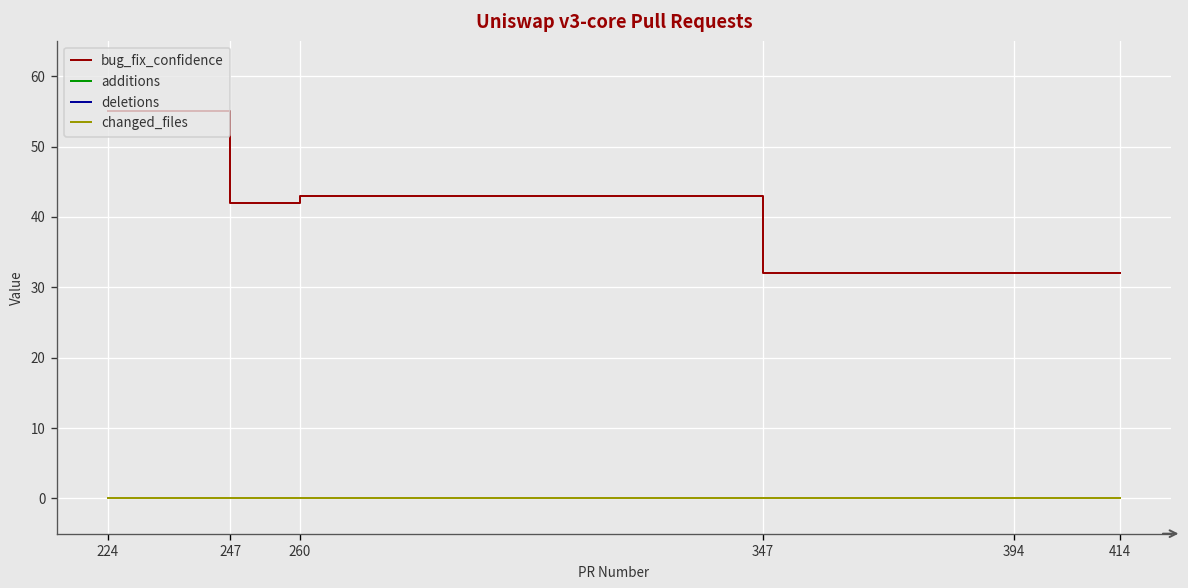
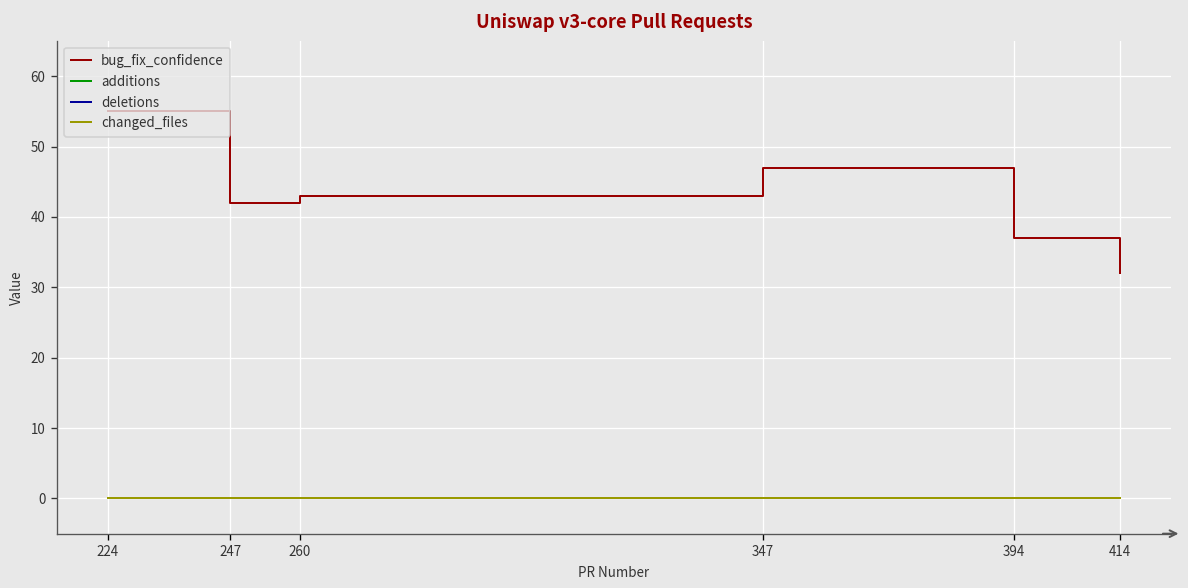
bug_fix_confidence, 347: 32 -> 47
bug_fix_confidence, 394: 32 -> 37
